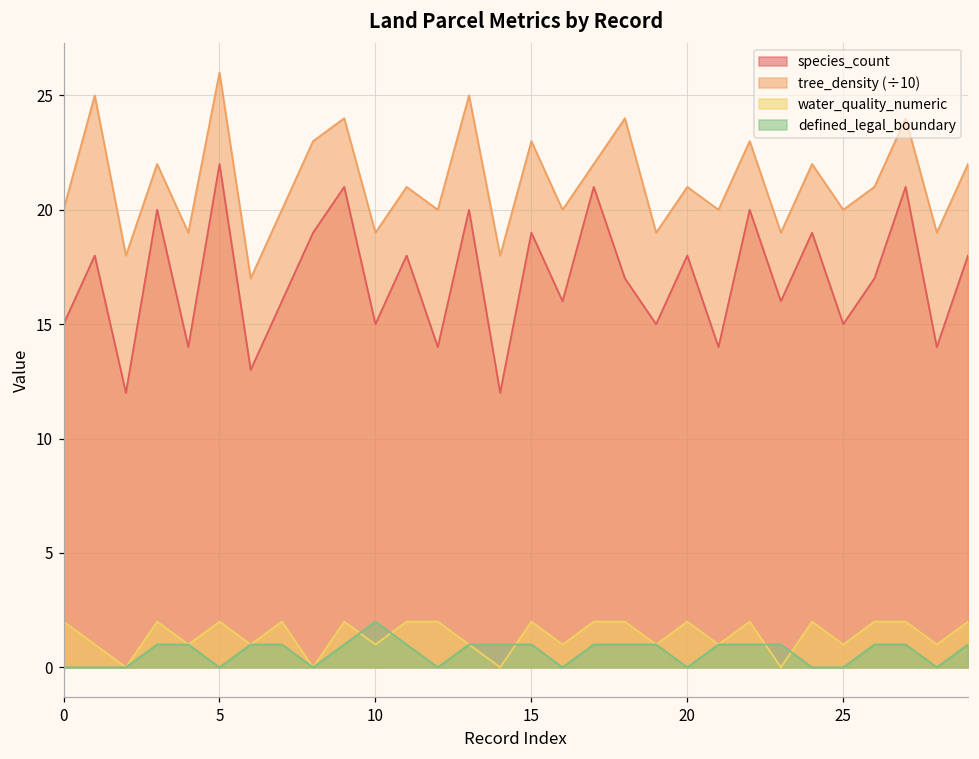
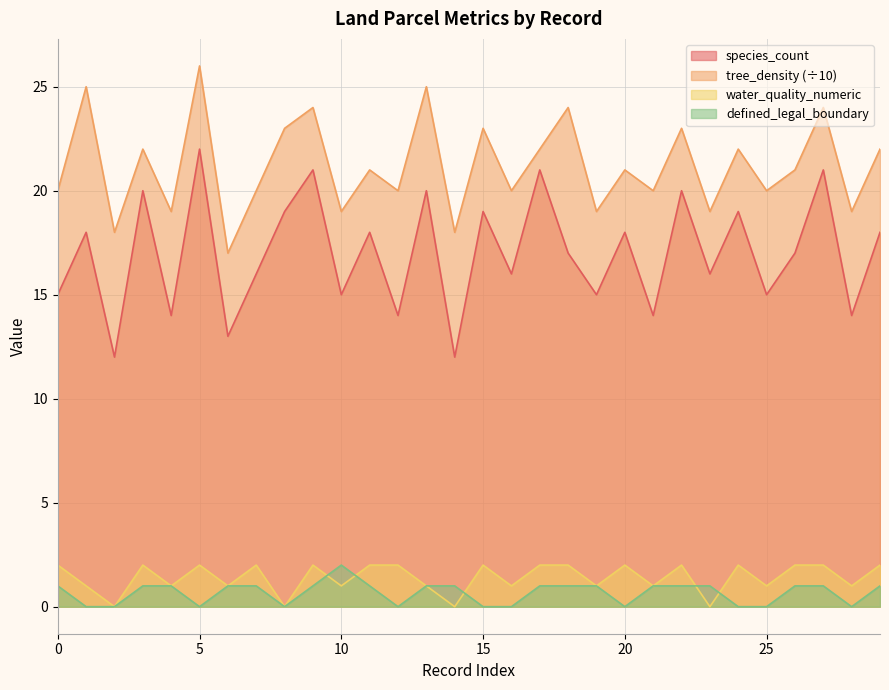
defined_legal_boundary, 0: 0 -> 1
defined_legal_boundary, 15: 1 -> 0
